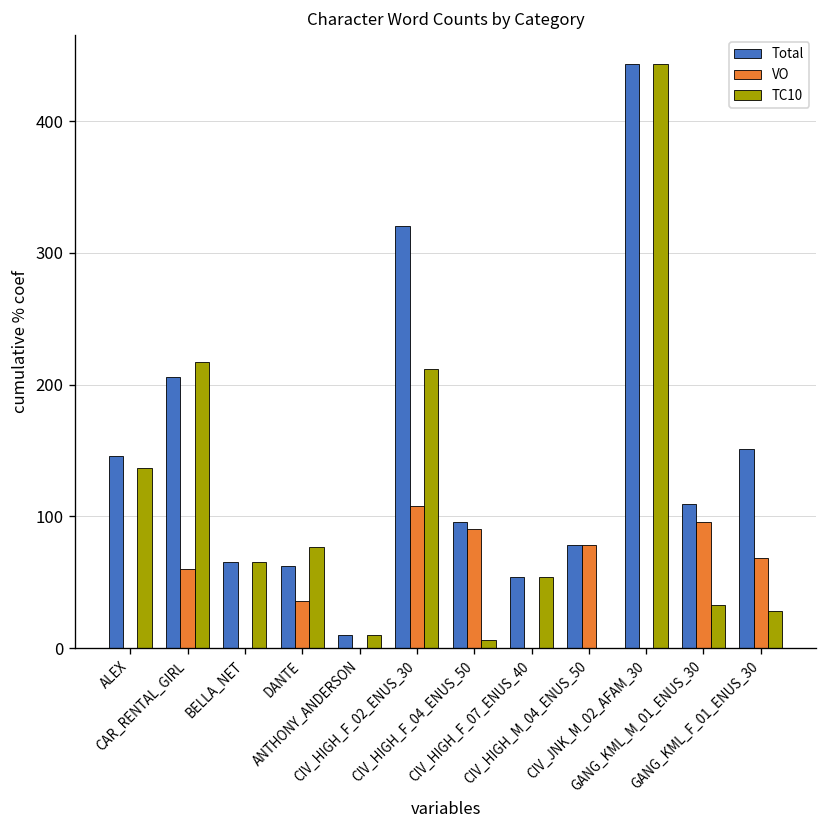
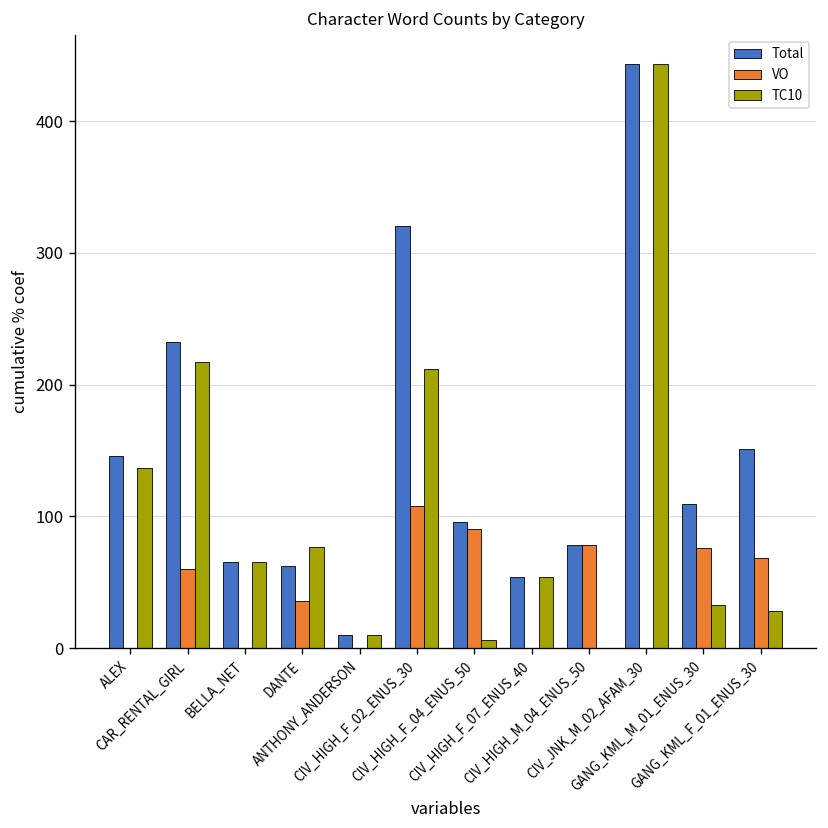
Total, CAR_RENTAL_GIRL: 206 -> 232
VO, GANG_KML_M_01_ENUS_30: 96 -> 76
